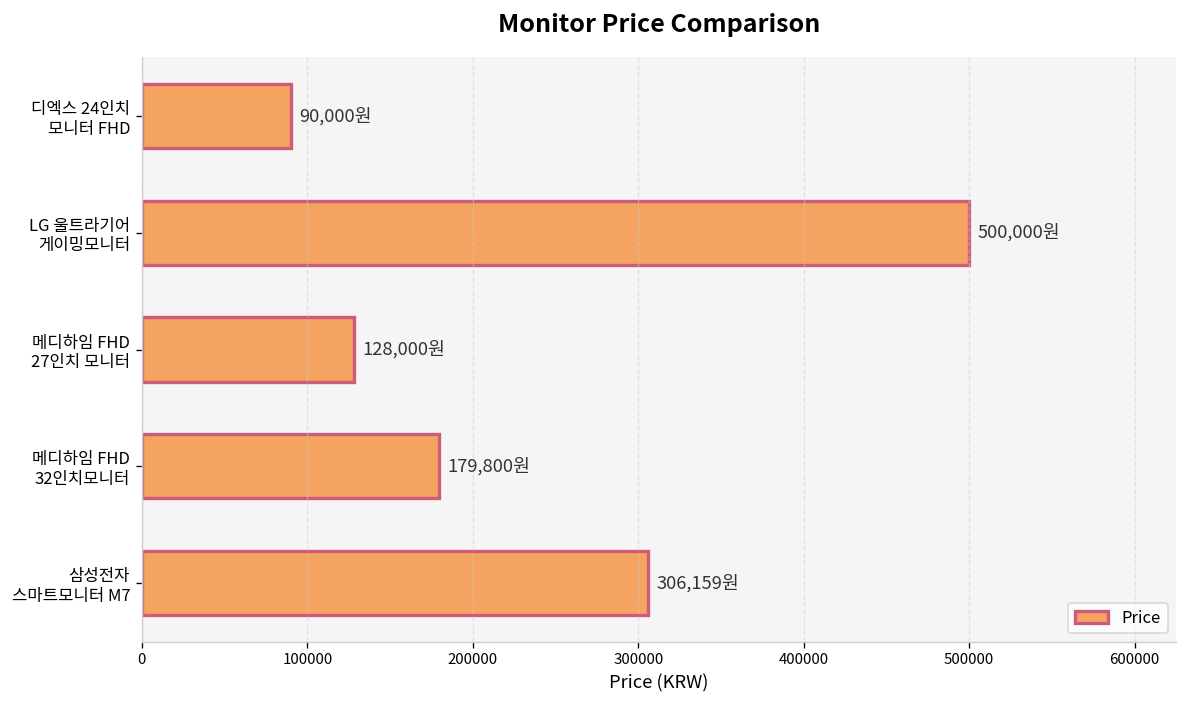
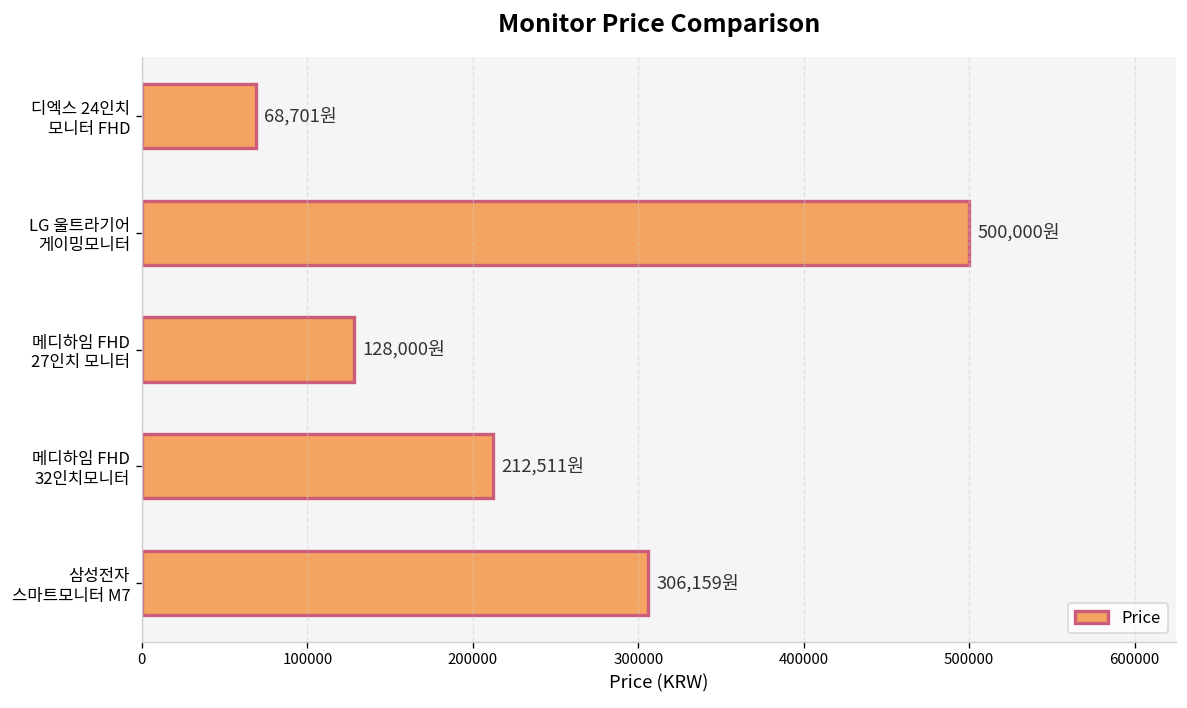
디엑스 24인치 모니터 FHD: 90,000원 -> 68,701원
메디하임 FHD 32인치모니터: 179,800원 -> 212,511원
